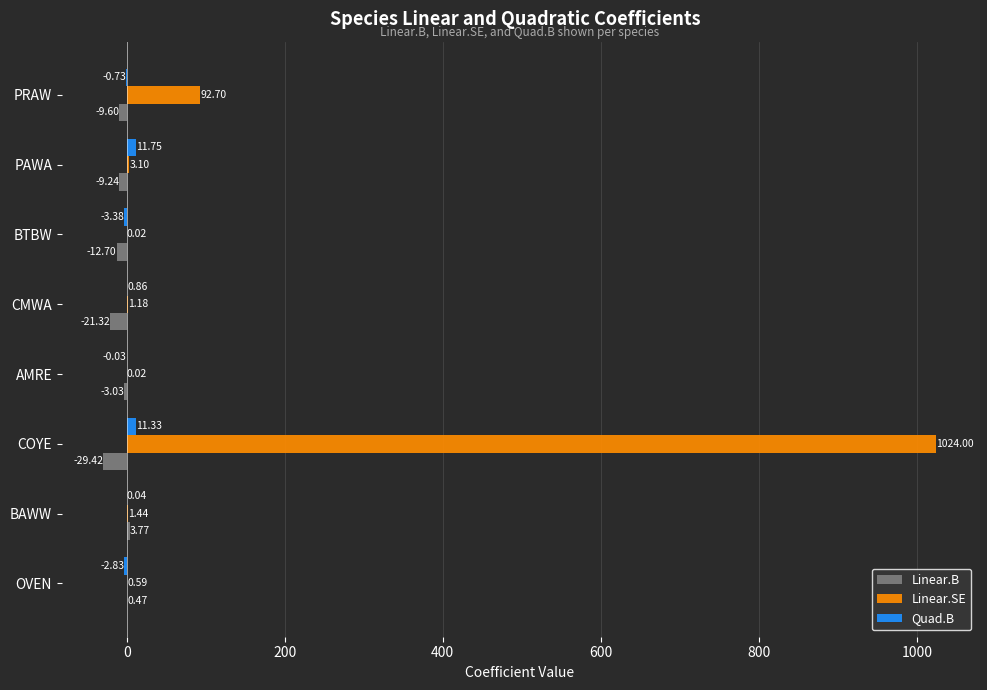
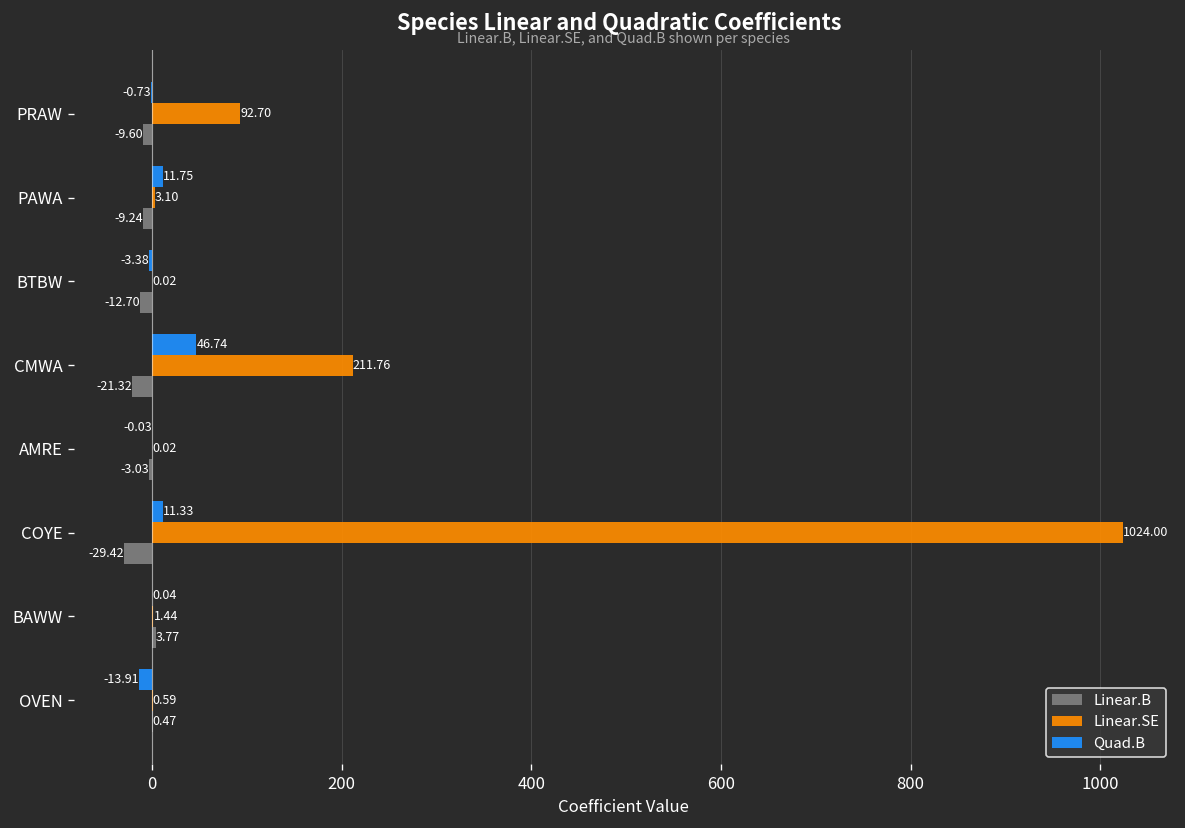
Quad.B, CMWA: 0.86 -> 46.74
Linear.SE, CMWA: 1.18 -> 211.76
Quad.B, OVEN: -2.83 -> -13.91
